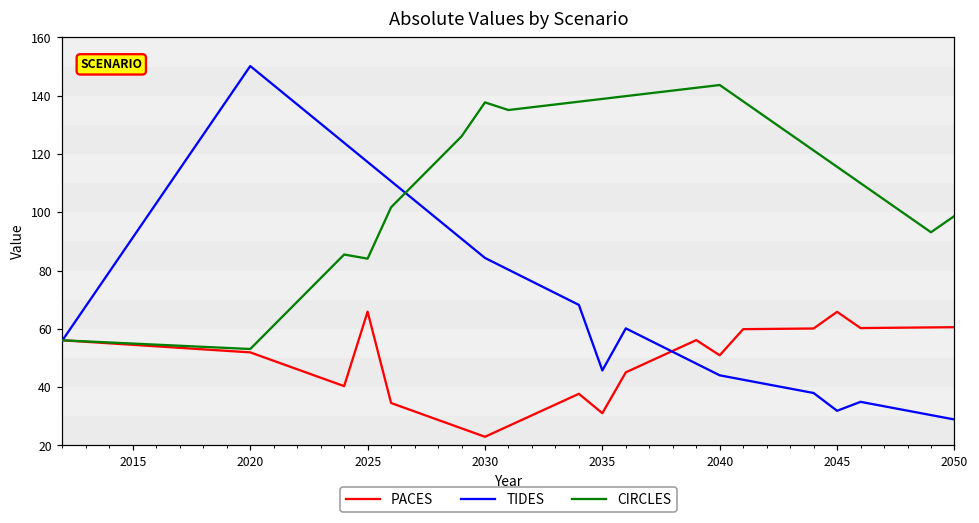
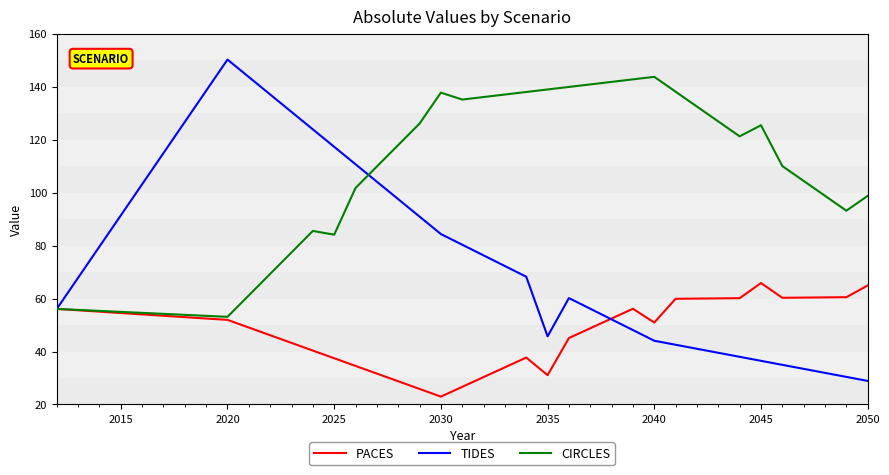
PACES, 2025: 66 -> 37
TIDES, 2045: 32 -> 36
CIRCLES, 2045: 116 -> 125
PACES, 2050: 61 -> 65
